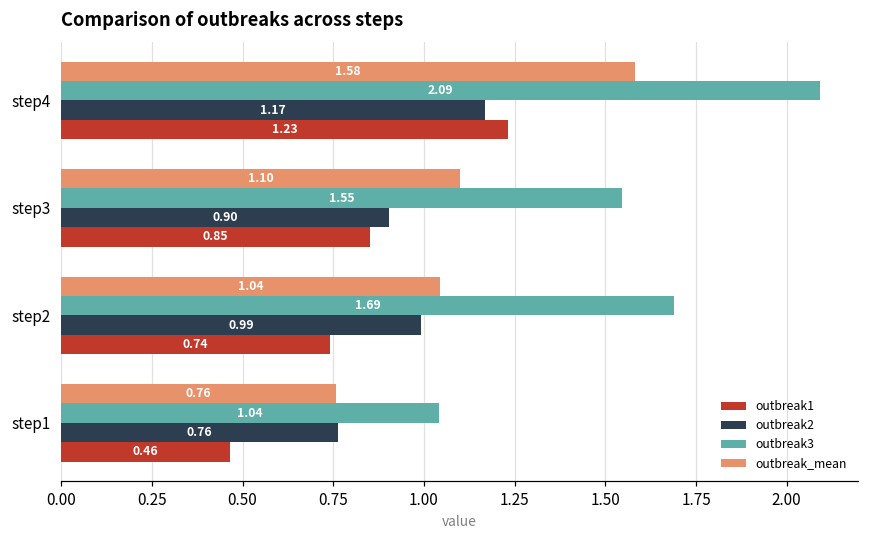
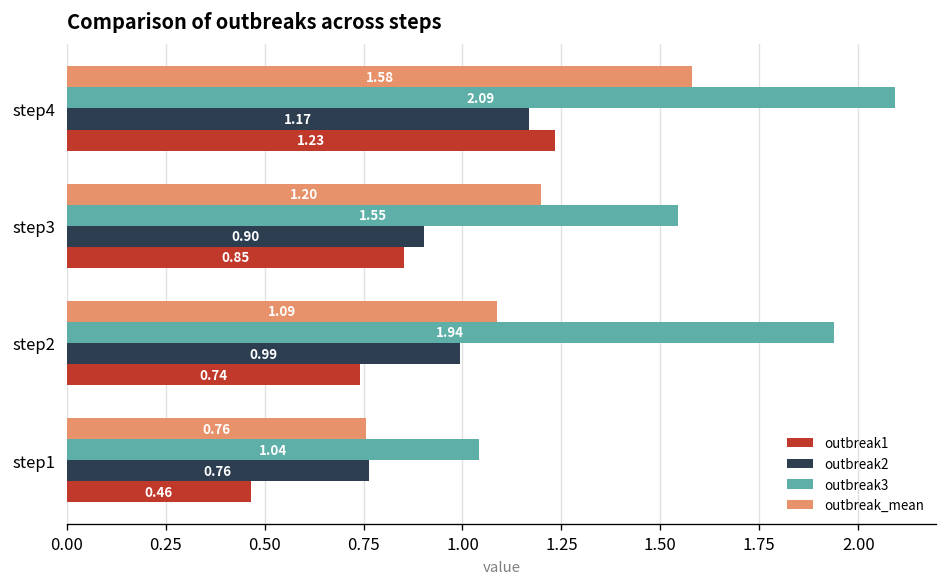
outbreak_mean, step3: 1.10 -> 1.20
outbreak_mean, step2: 1.04 -> 1.09
outbreak3, step2: 1.69 -> 1.94
